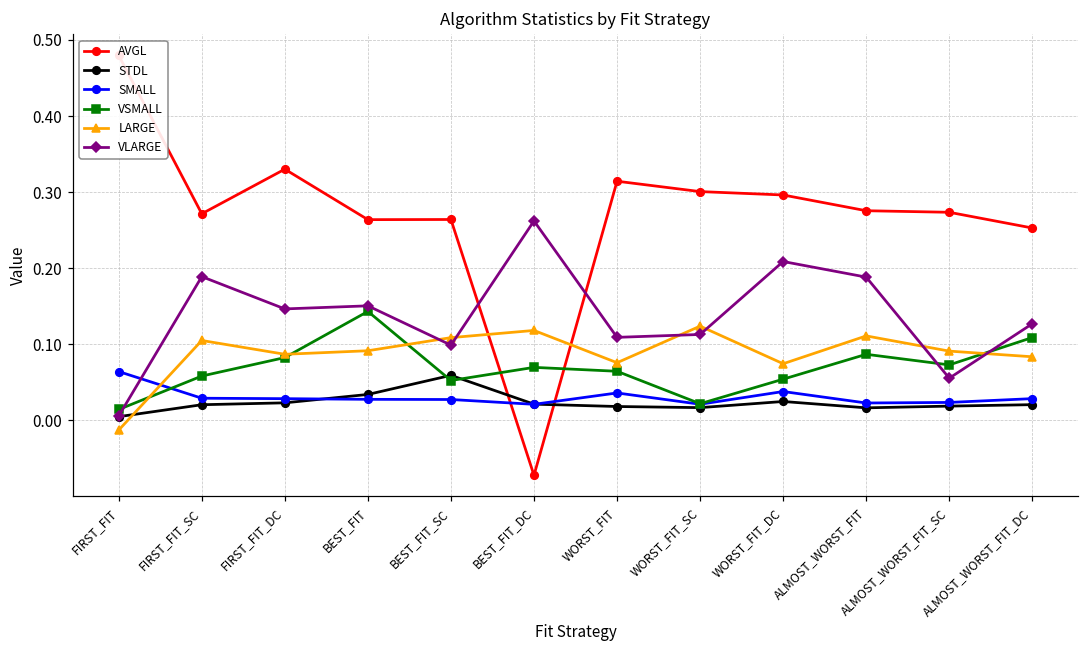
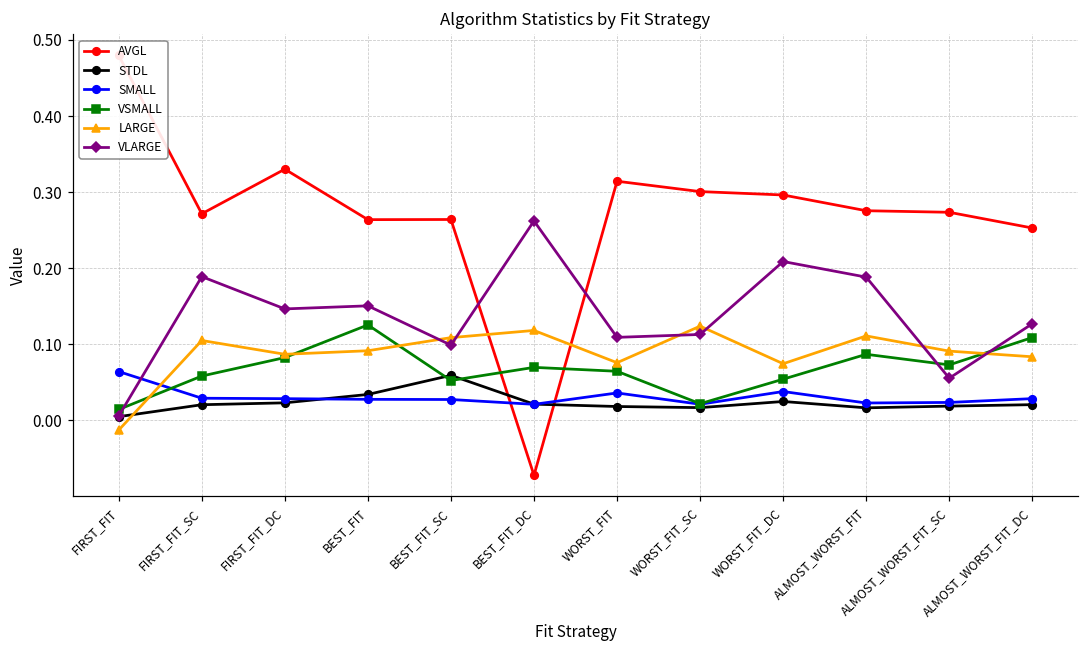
VSMALL, BEST_FIT: 0.14 -> 0.13
